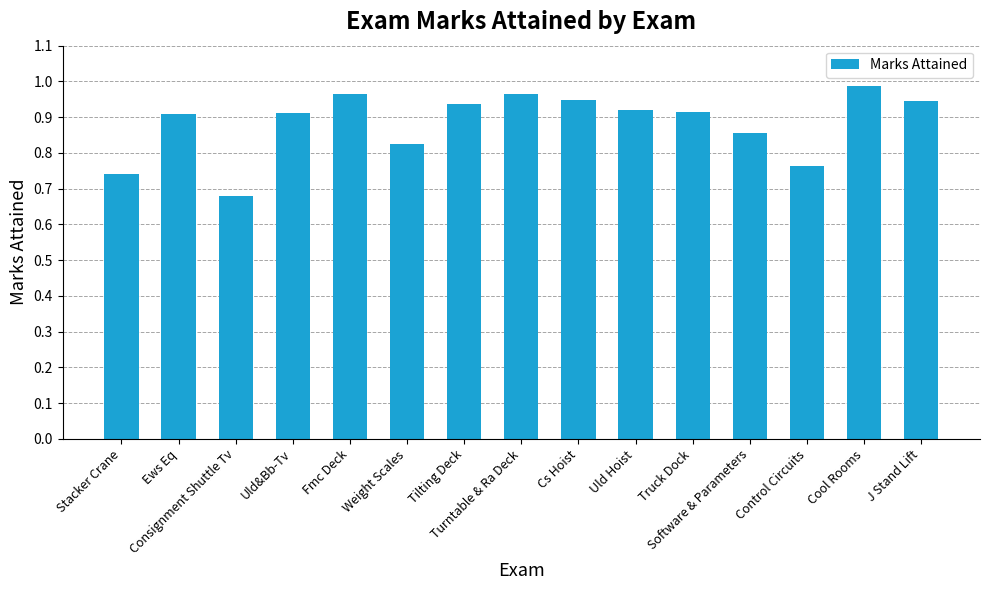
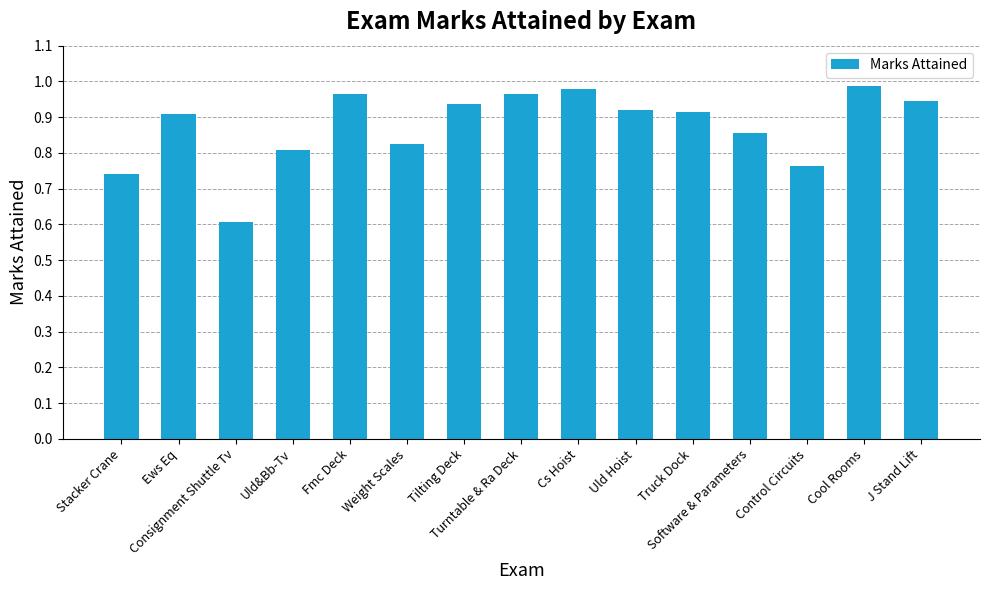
Consignment Shuttle Tv: 0.68 -> 0.61
Uld&Bb-Tv: 0.91 -> 0.81
Cs Hoist: 0.95 -> 0.98
